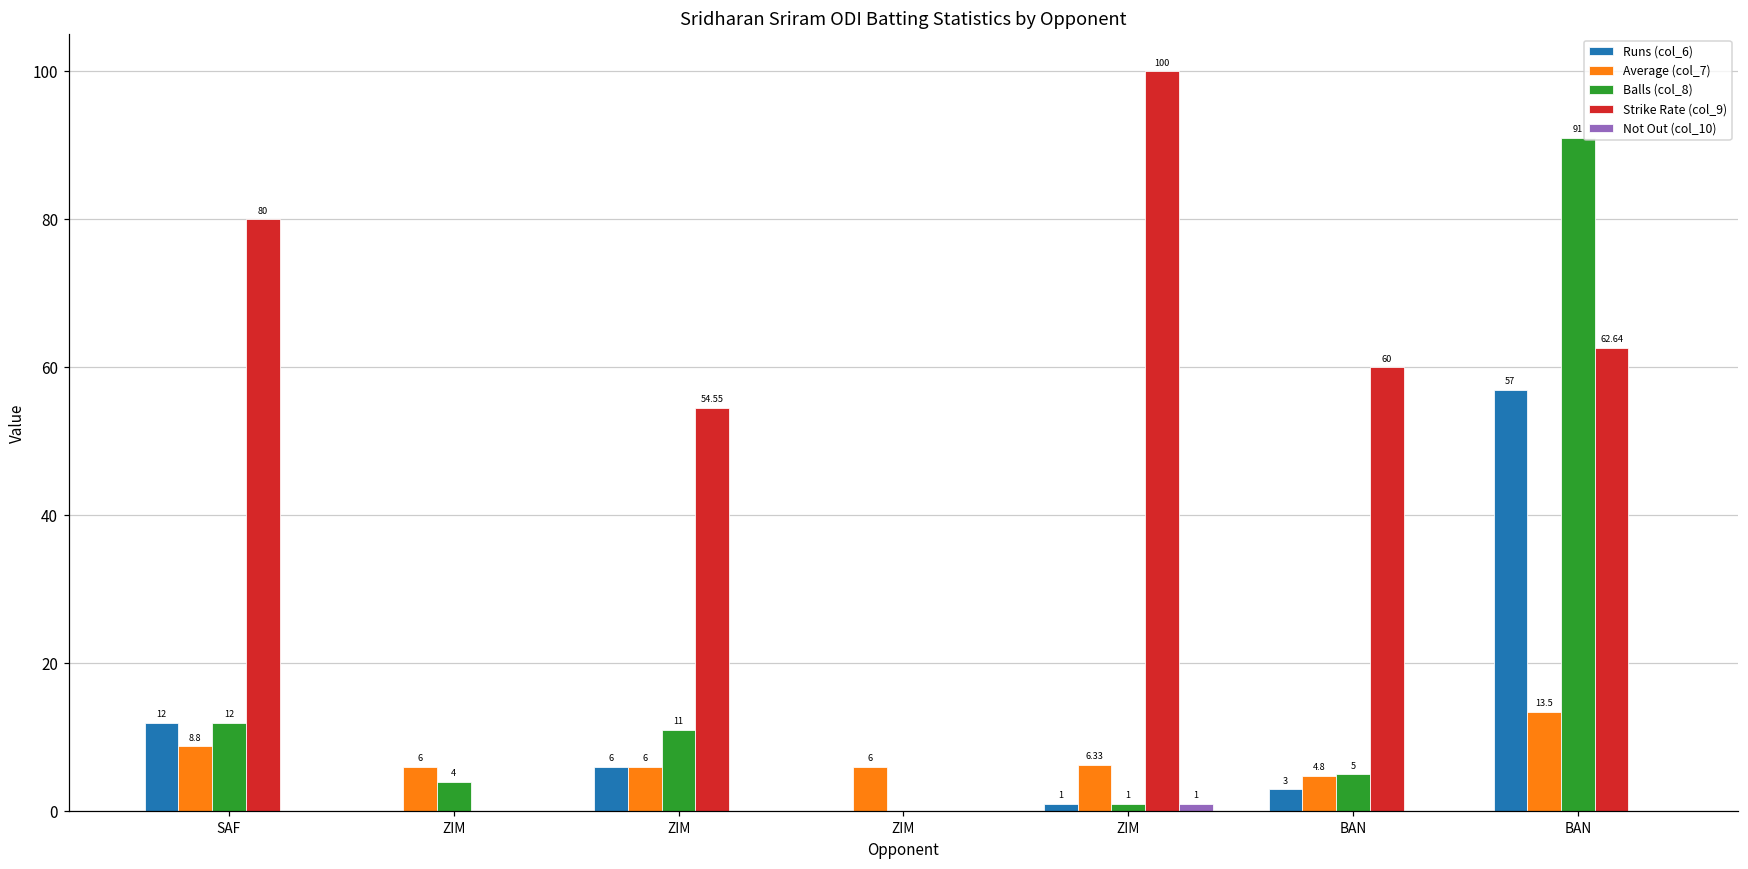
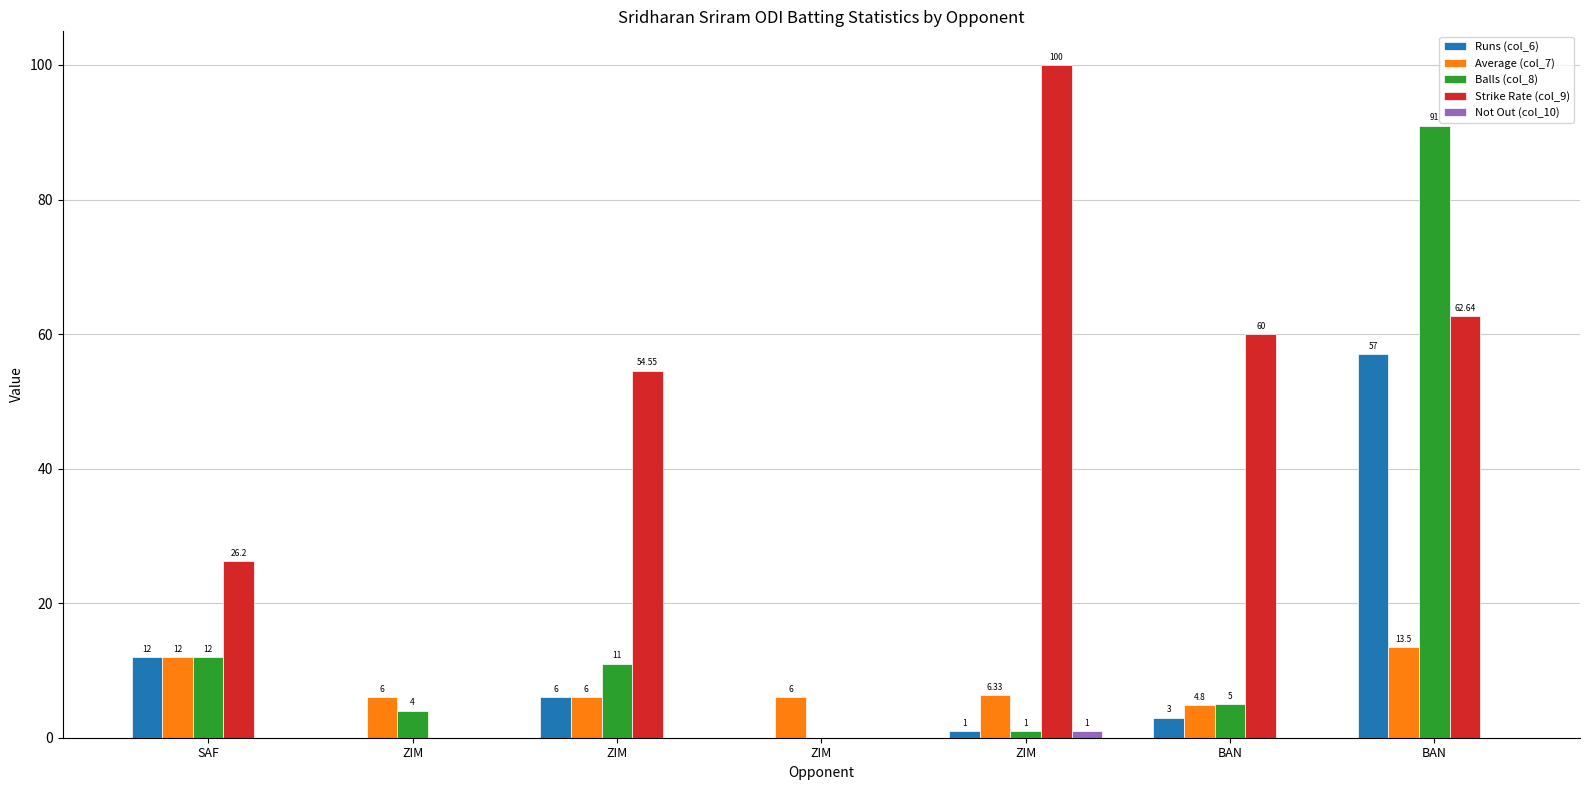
Average (col_7), SAF: 8.8 -> 12
Strike Rate (col_9), SAF: 80 -> 26.2
